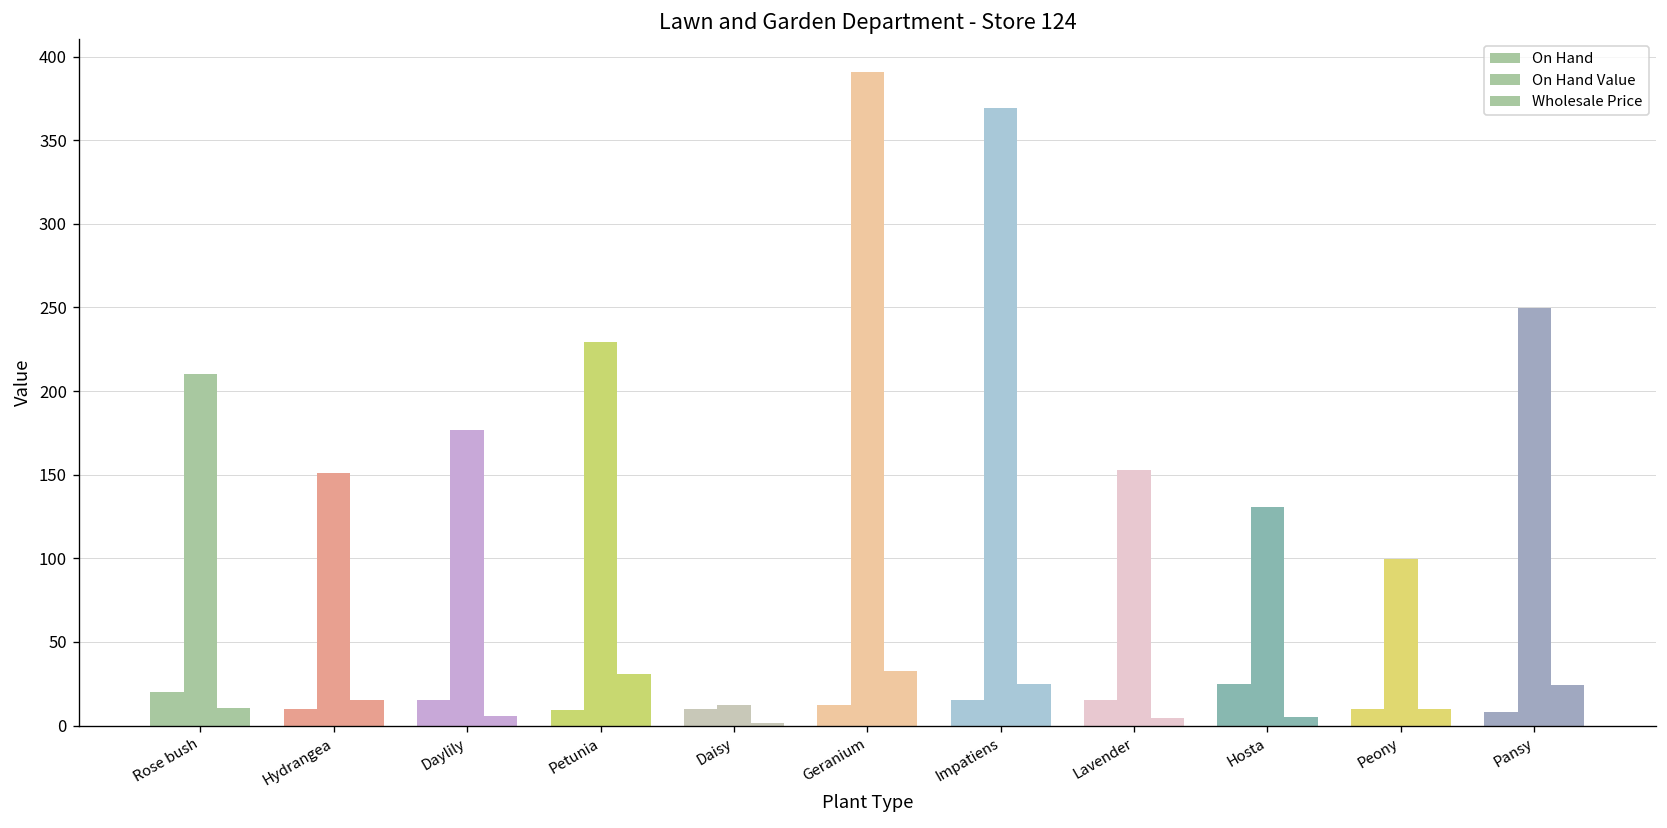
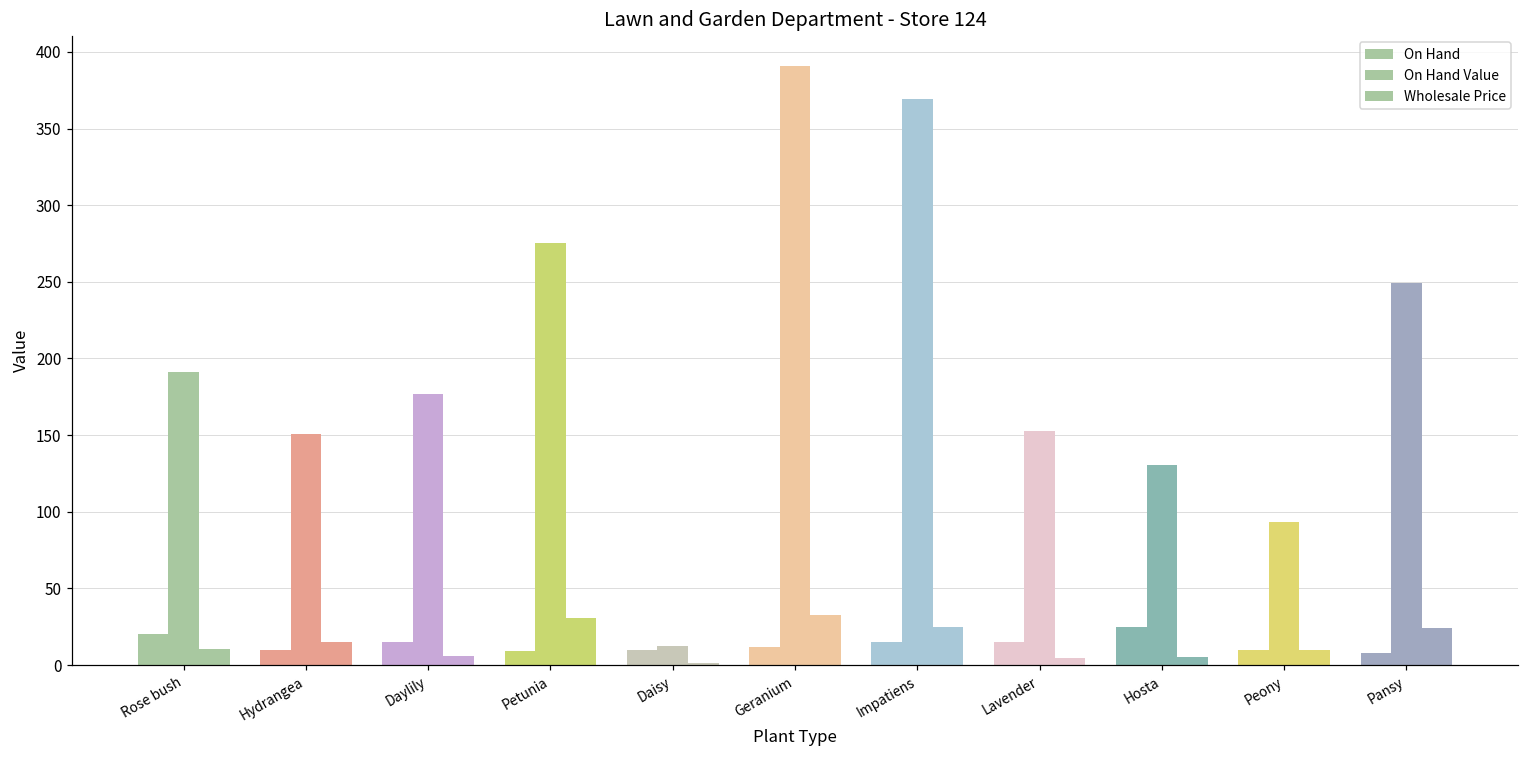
Rose bush: 210 -> 191
Petunia: 229 -> 275
Peony: 100 -> 93
